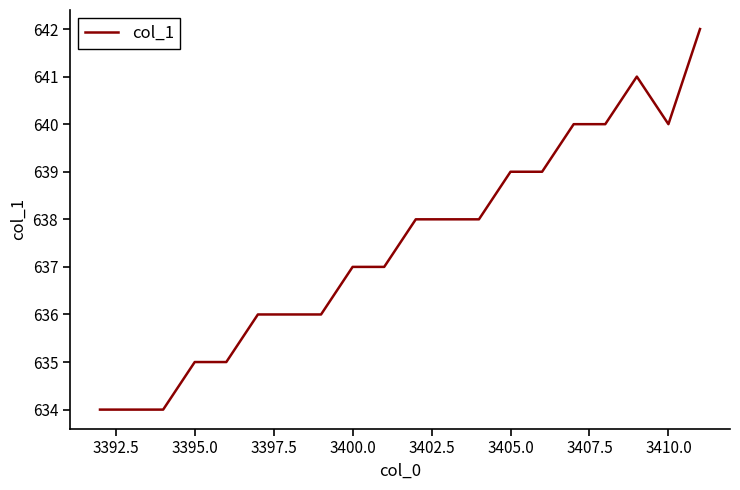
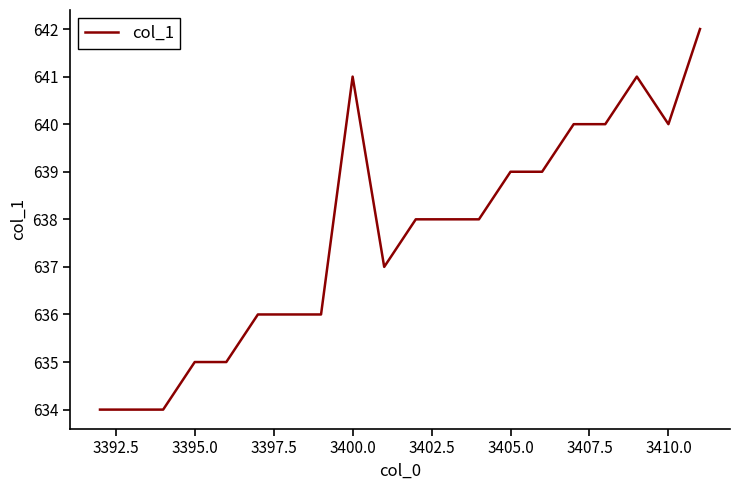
3400.0: 637 -> 641
